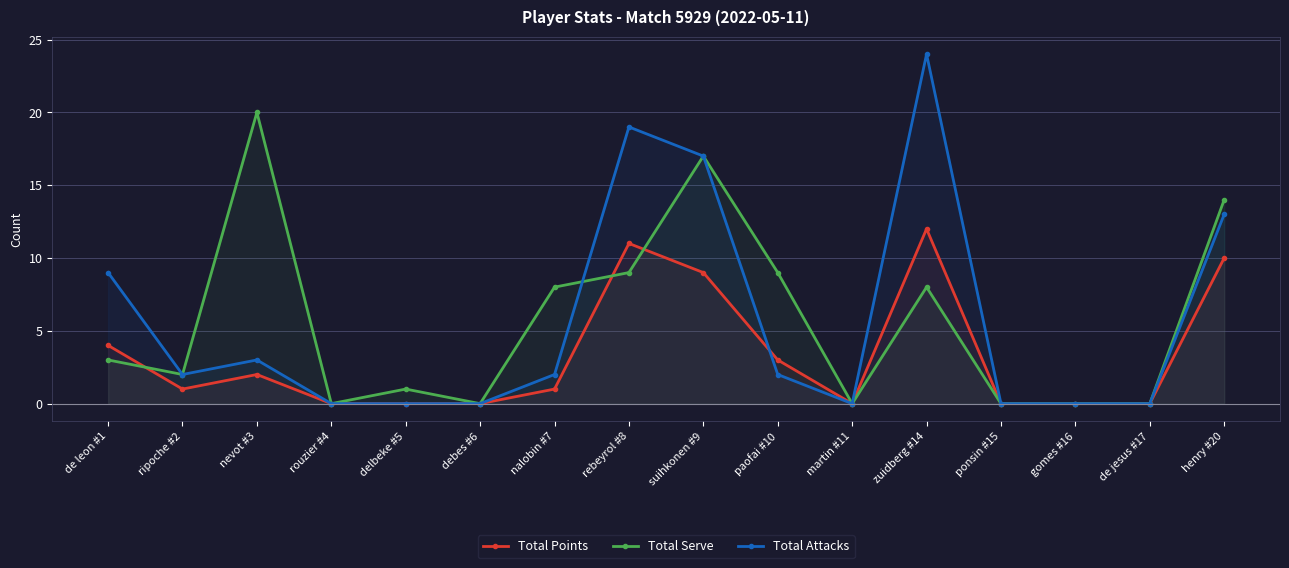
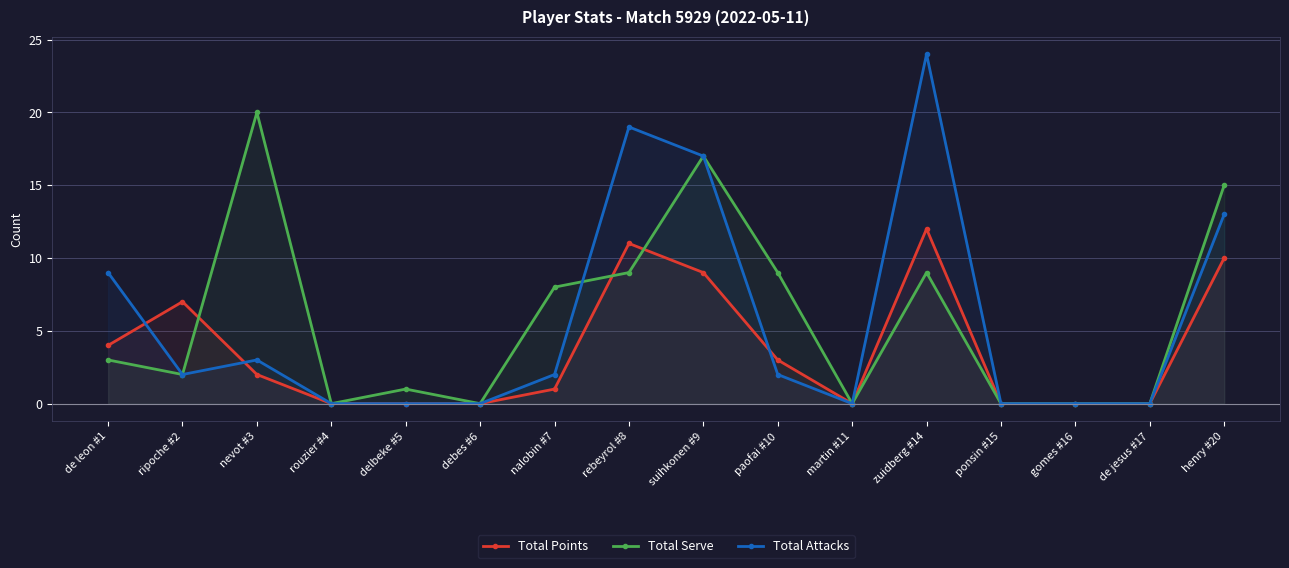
Total Points, ripoche #2: 1 -> 7
Total Serve, zuidberg #14: 8 -> 9
Total Serve, henry #20: 14 -> 15
